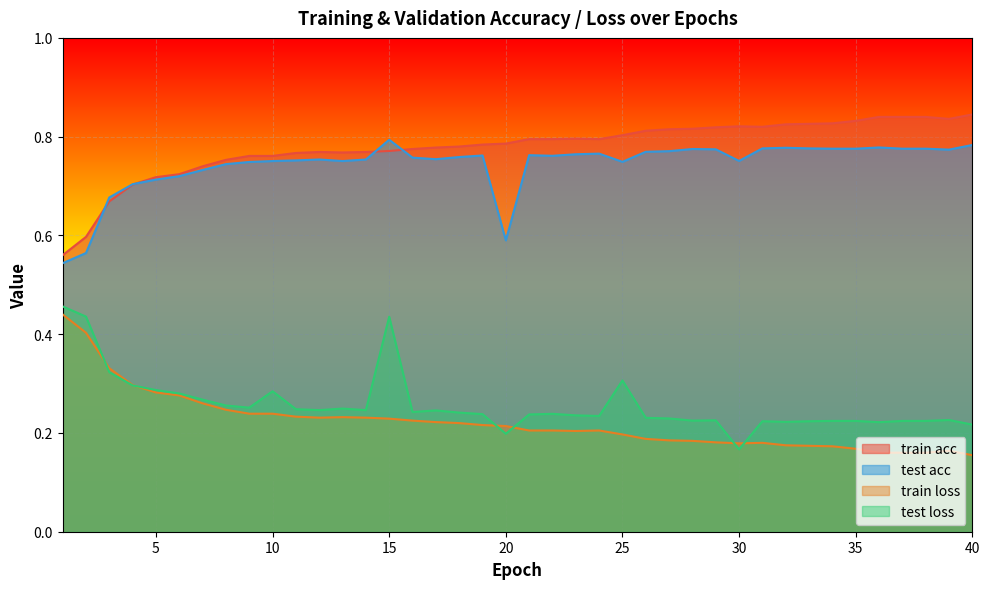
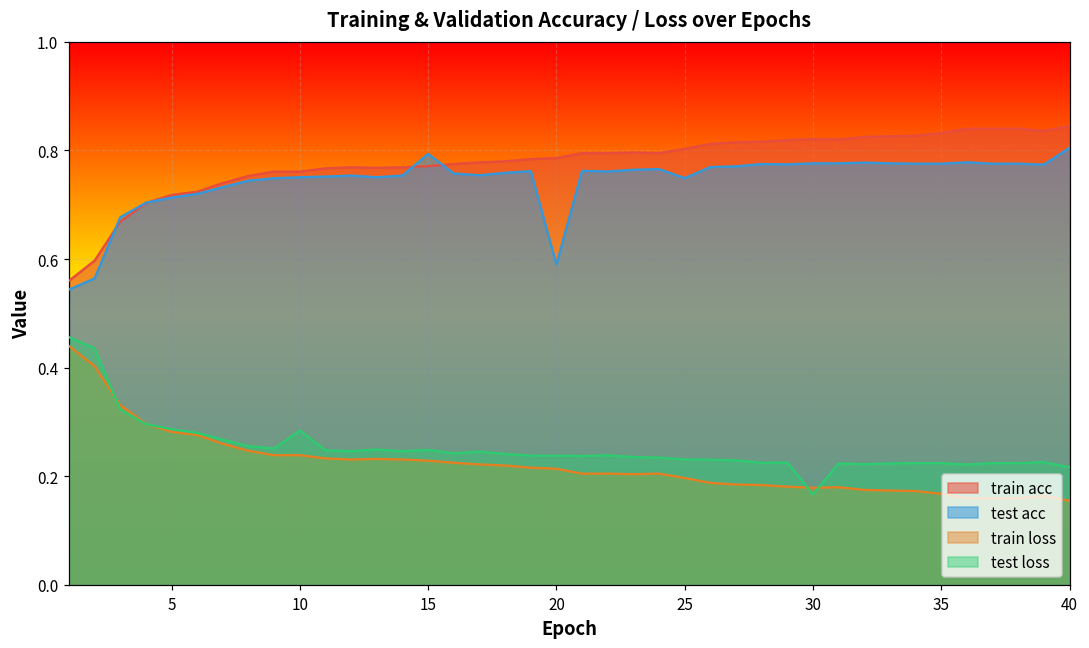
test loss, 15: 0.44 -> 0.25
test loss, 20: 0.20 -> 0.24
test loss, 25: 0.31 -> 0.23
test acc, 30: 0.75 -> 0.78
test acc, 40: 0.78 -> 0.80
